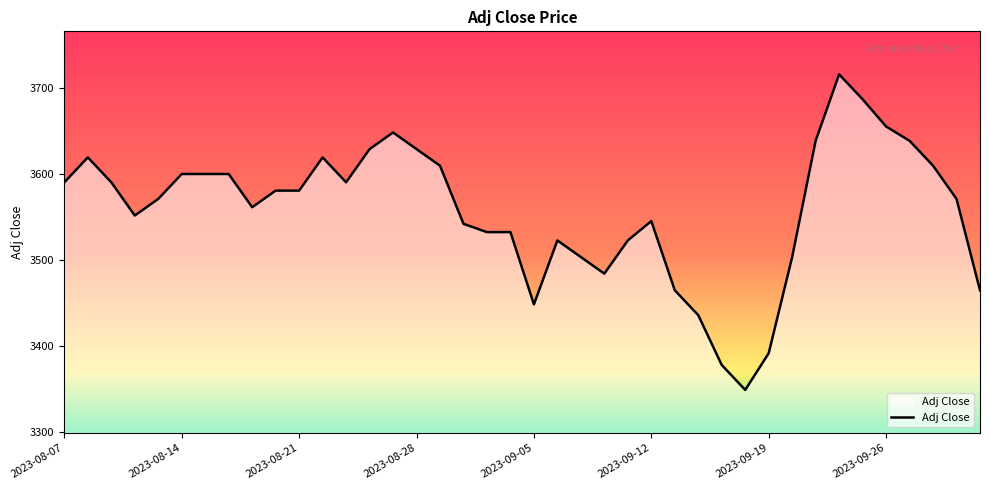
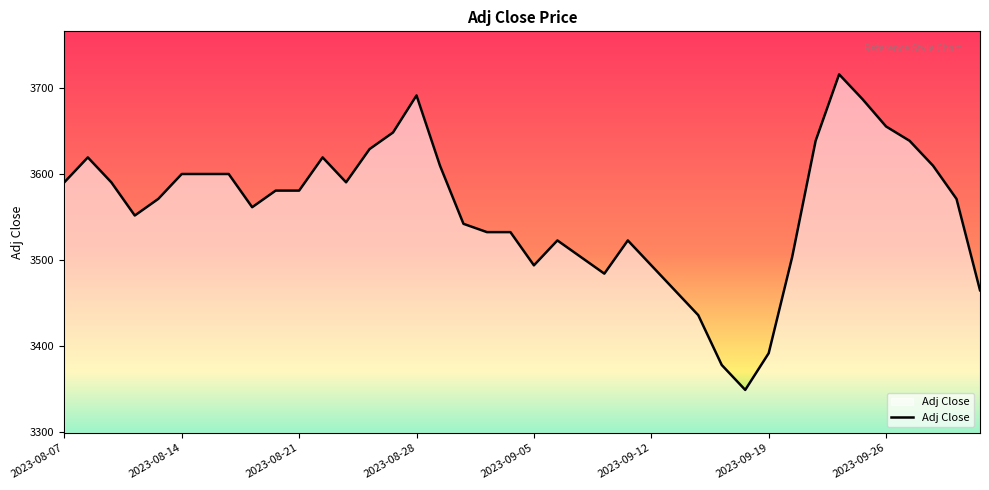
2023-08-28: 3630 -> 3690
2023-09-05: 3450 -> 3490
2023-09-12: 3540 -> 3490
